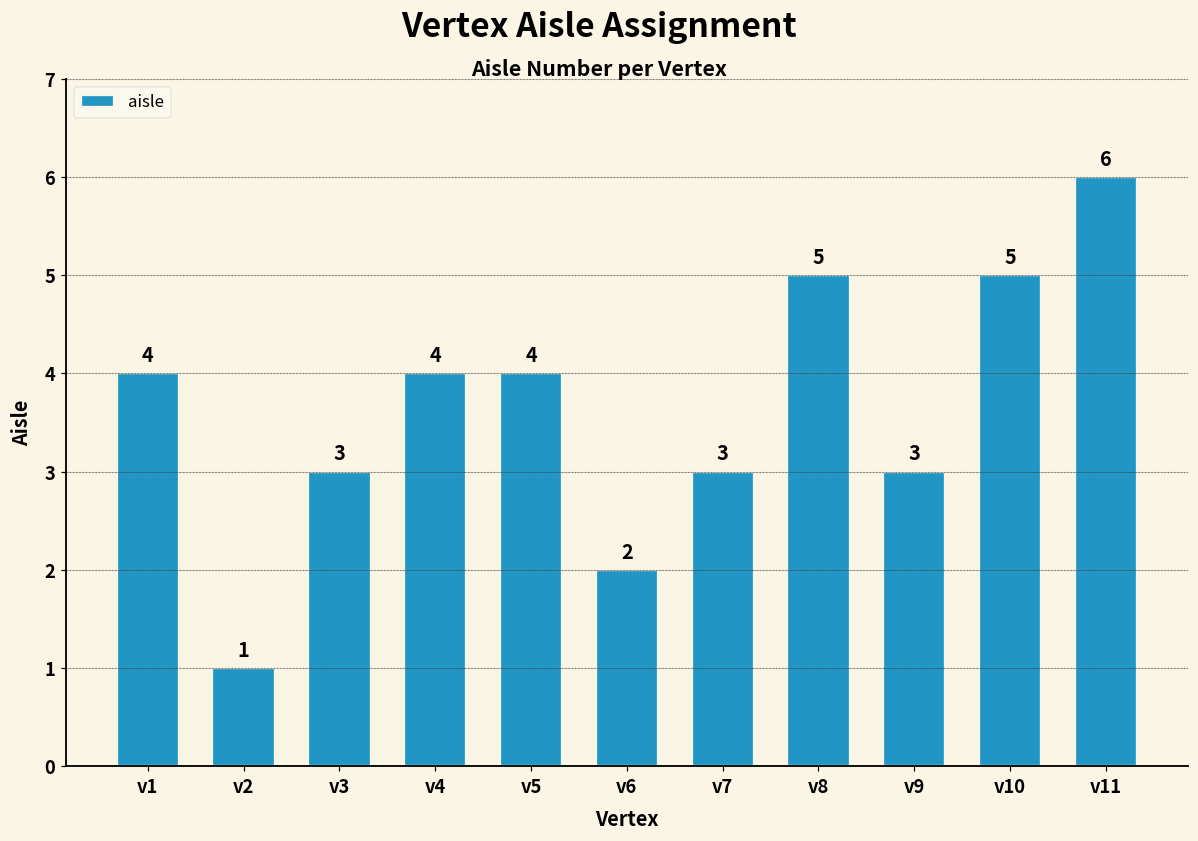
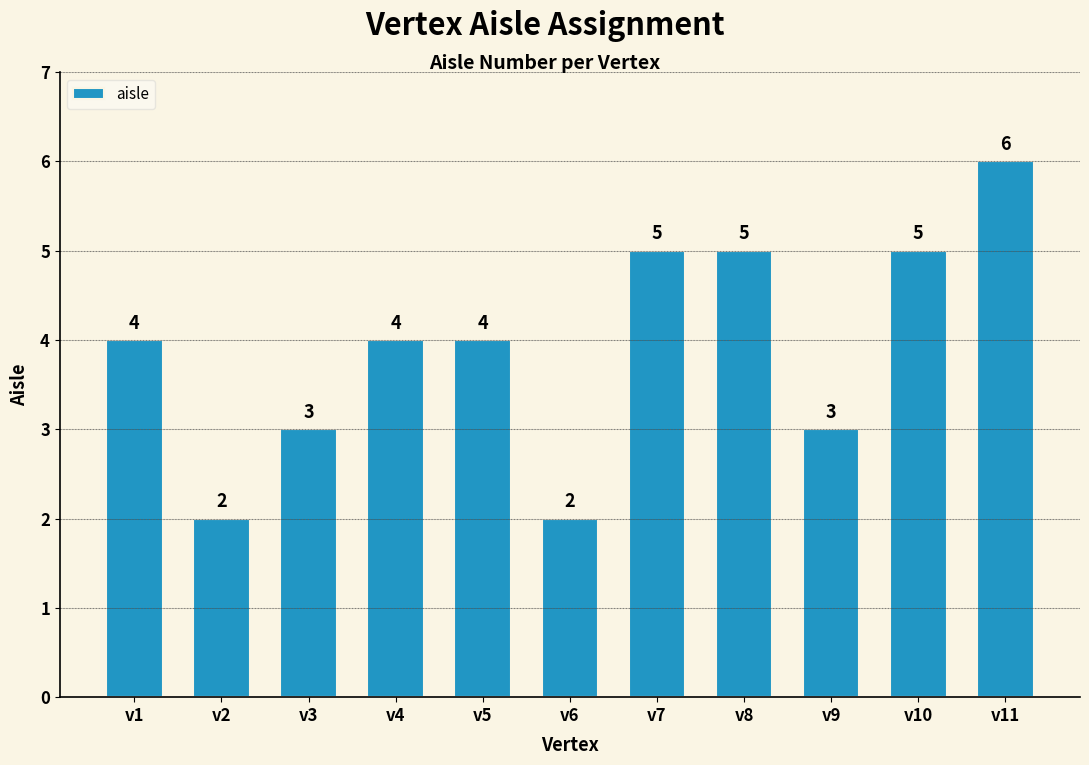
v2: 1 -> 2
v7: 3 -> 5
